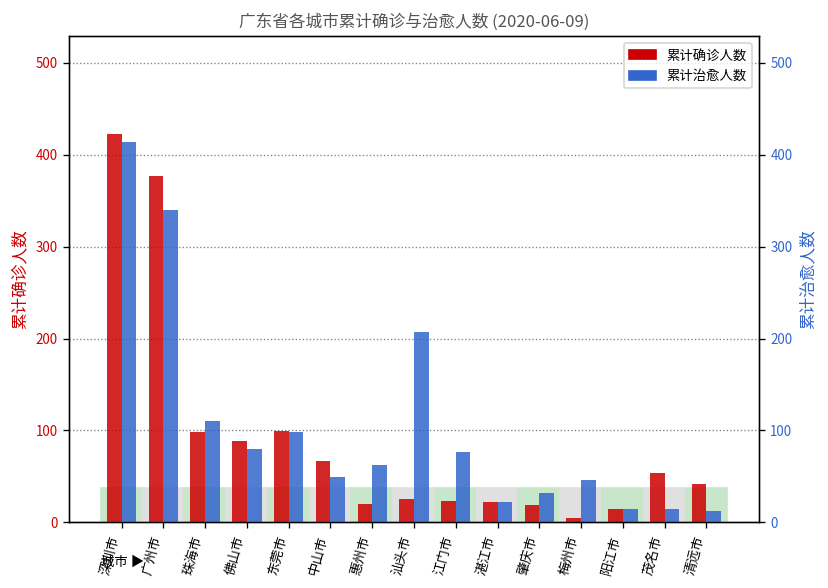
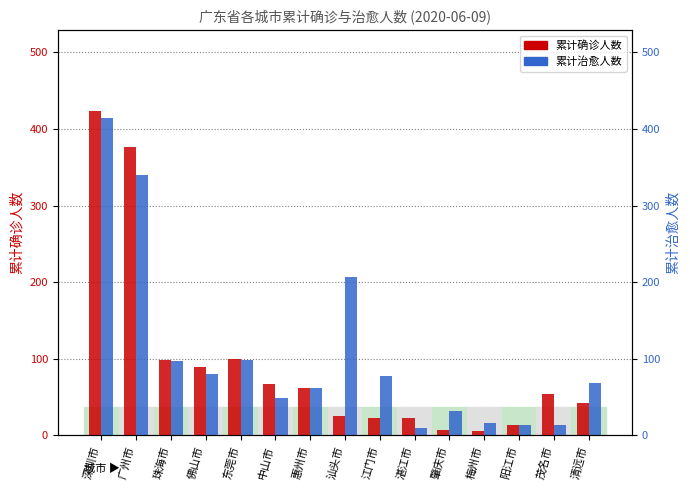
累计治愈人数, 珠海市: 110 -> 100
累计确诊人数, 惠州市: 20 -> 60
累计治愈人数, 湛江市: 20 -> 10
累计确诊人数, 肇庆市: 20 -> 10
累计治愈人数, 梅州市: 50 -> 20
累计治愈人数, 清远市: 10 -> 70
